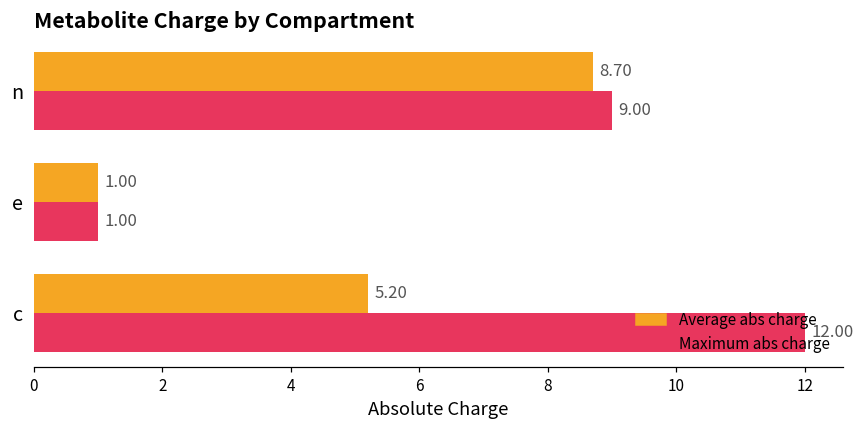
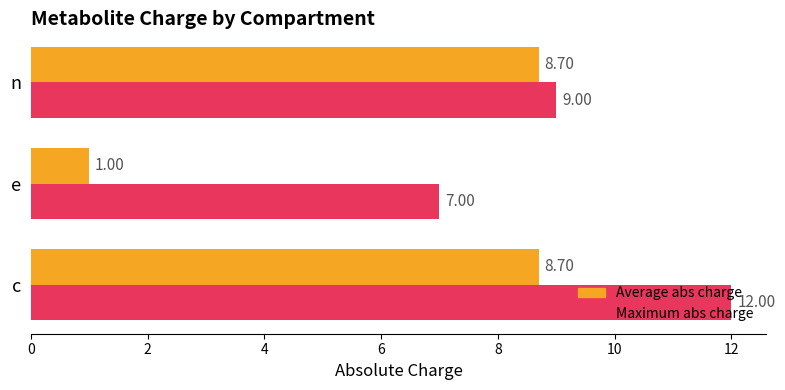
Maximum abs charge, e: 1.00 -> 7.00
Average abs charge, c: 5.20 -> 8.70
